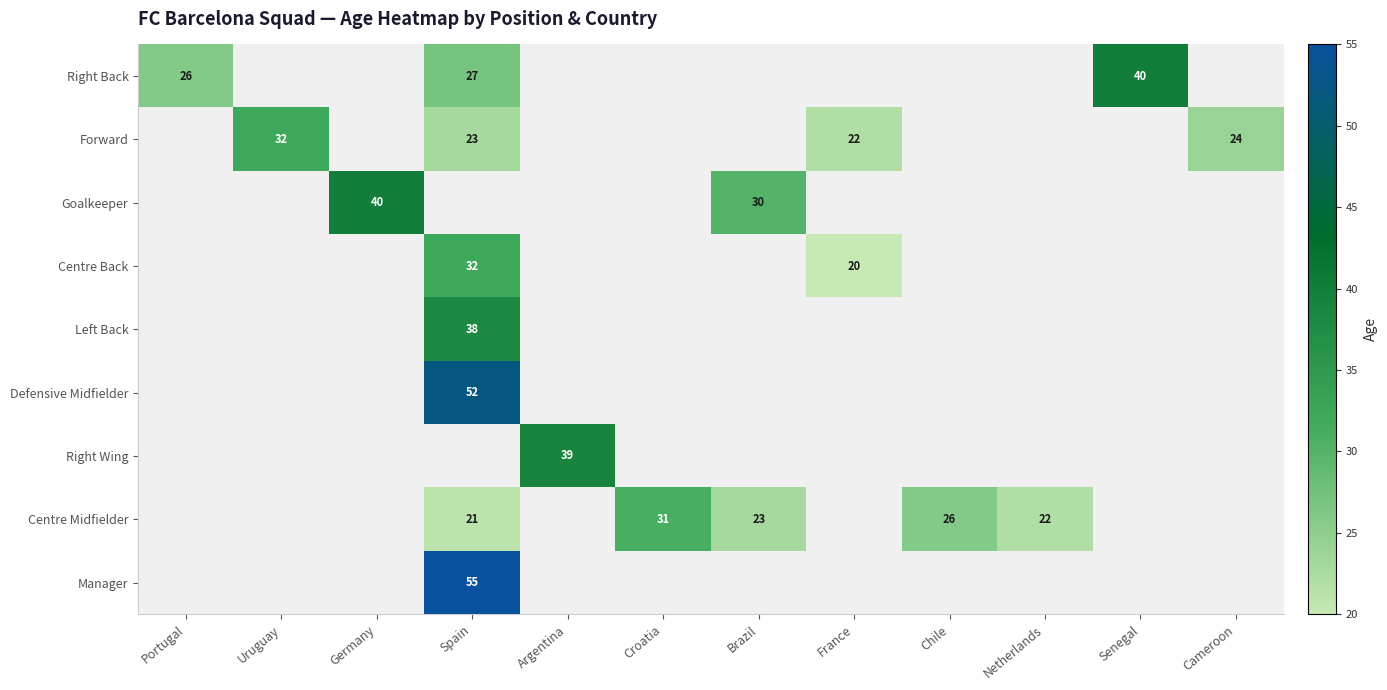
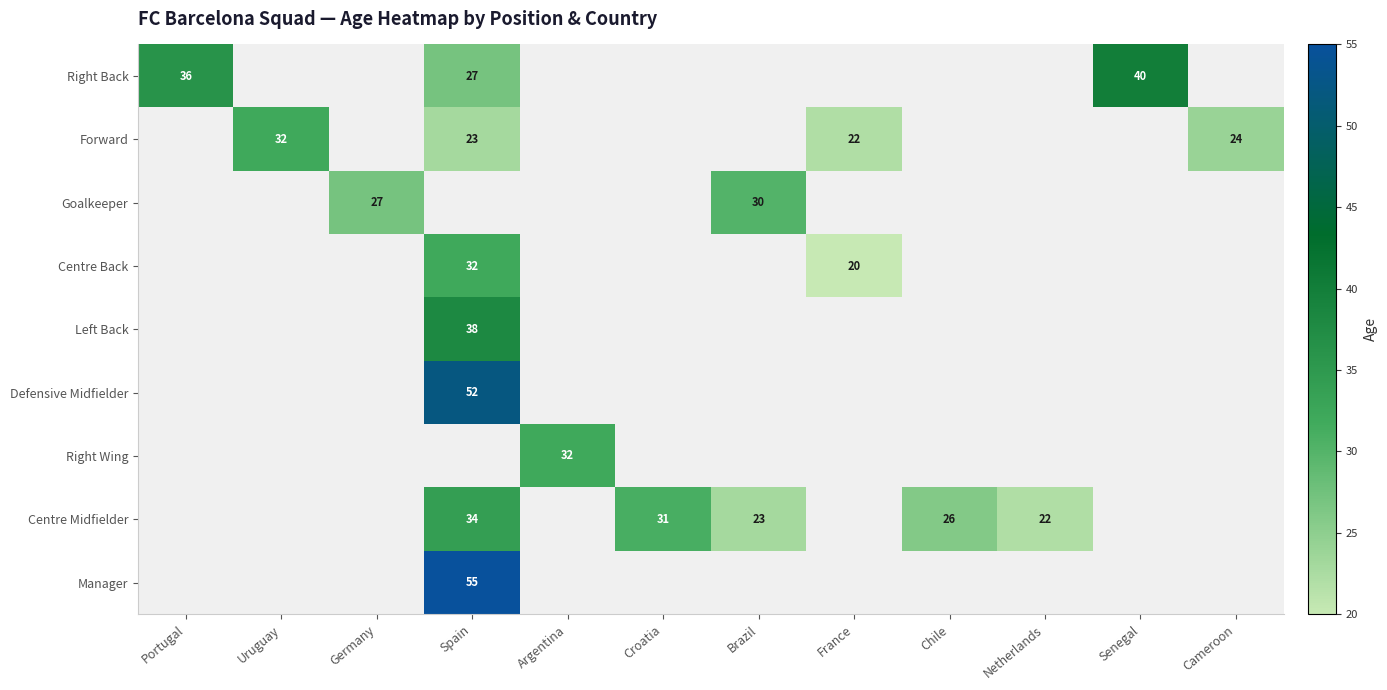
Right Back, Portugal: 26 -> 36
Goalkeeper, Germany: 40 -> 27
Right Wing, Argentina: 39 -> 32
Centre Midfielder, Spain: 21 -> 34
